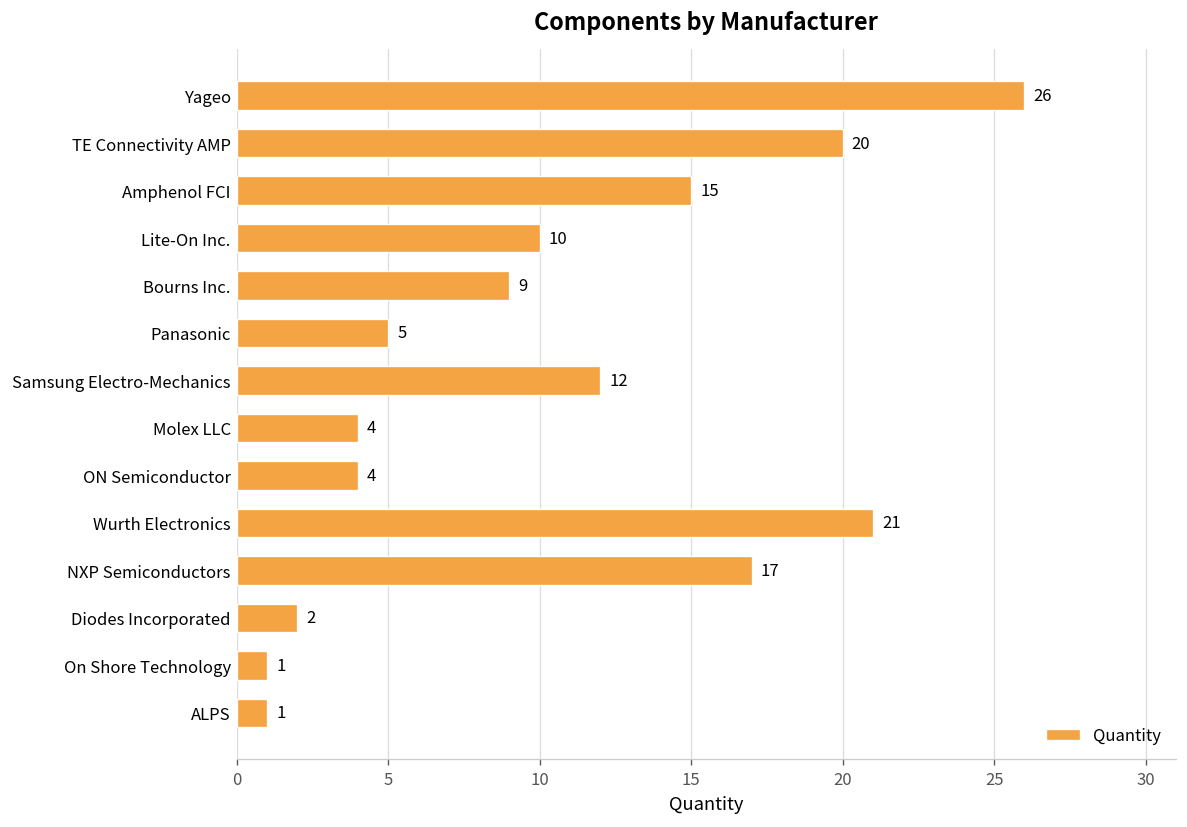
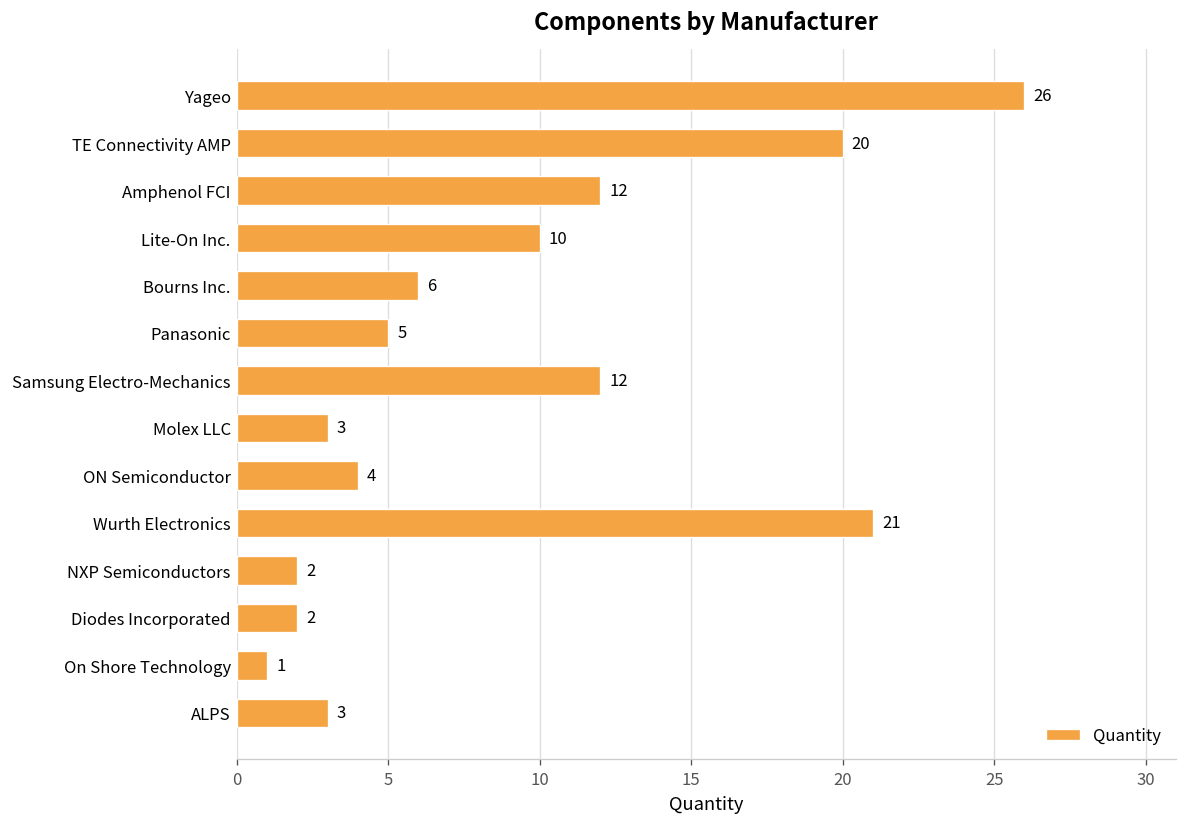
Amphenol FCI: 15 -> 12
Bourns Inc.: 9 -> 6
Molex LLC: 4 -> 3
NXP Semiconductors: 17 -> 2
ALPS: 1 -> 3
